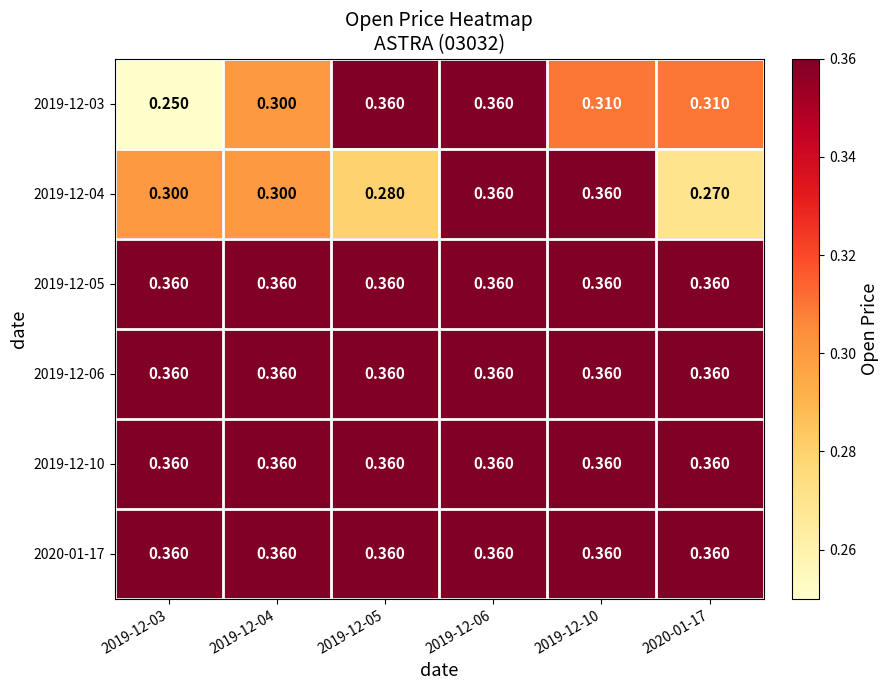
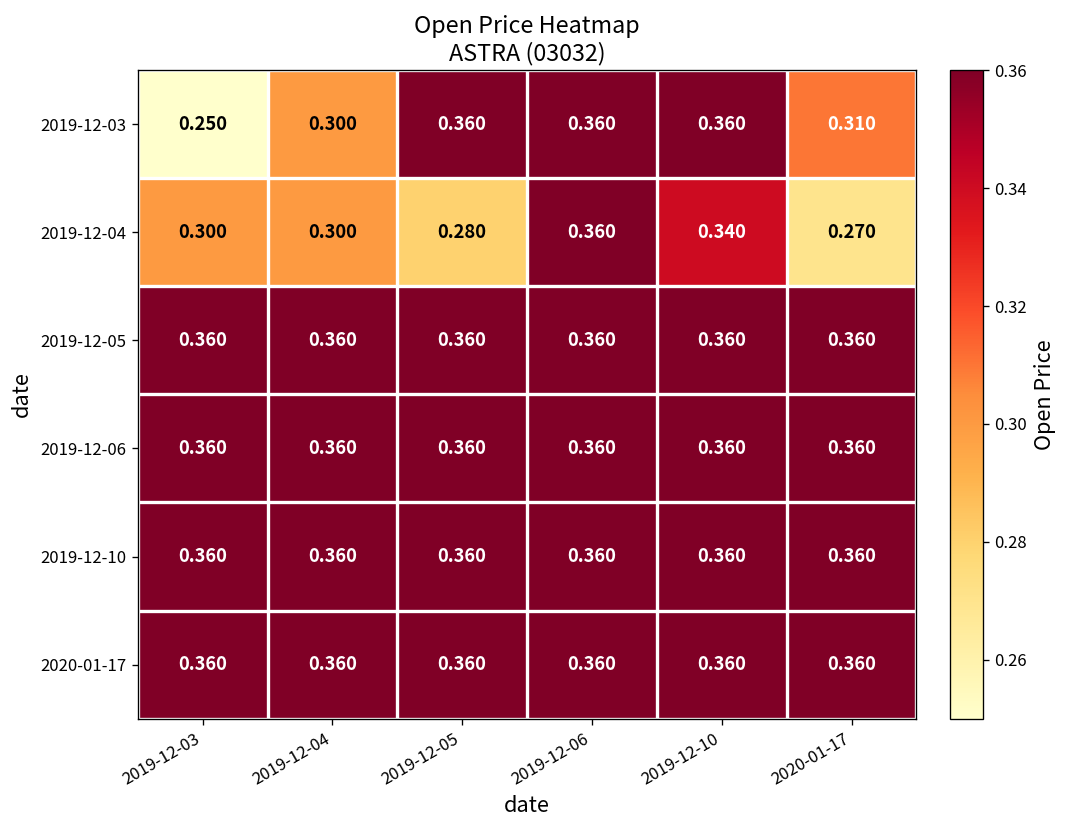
2019-12-03, 2019-12-10: 0.310 -> 0.360
2019-12-04, 2019-12-10: 0.360 -> 0.340
